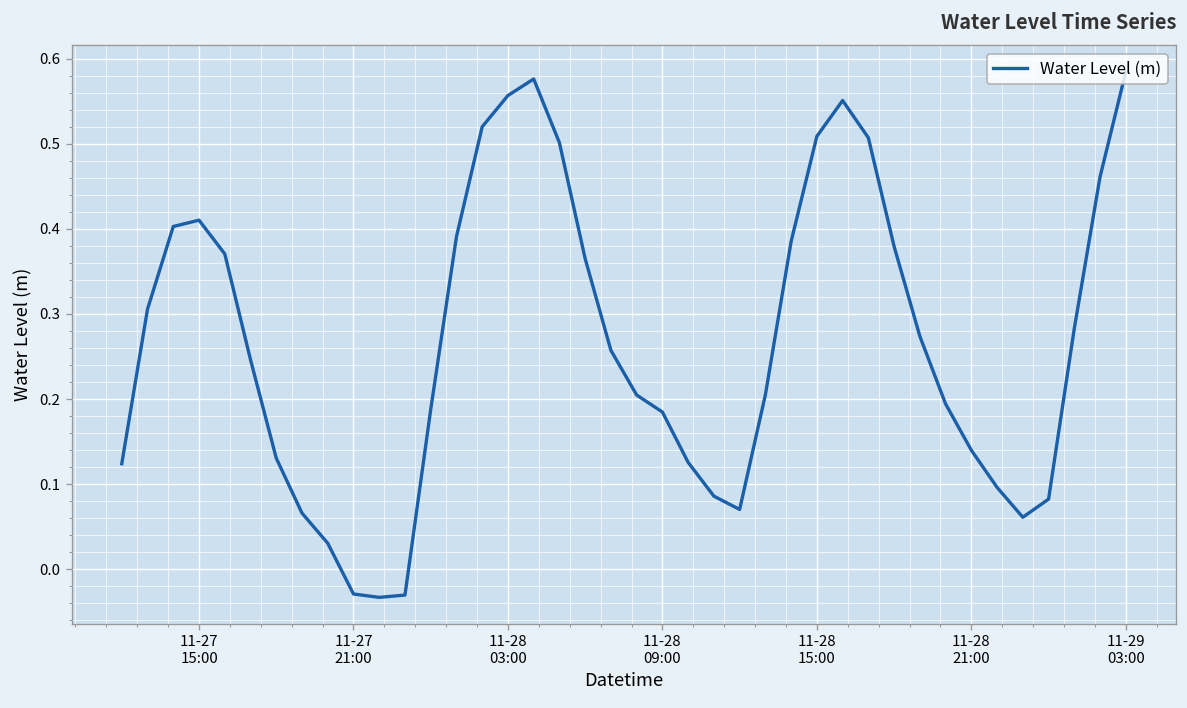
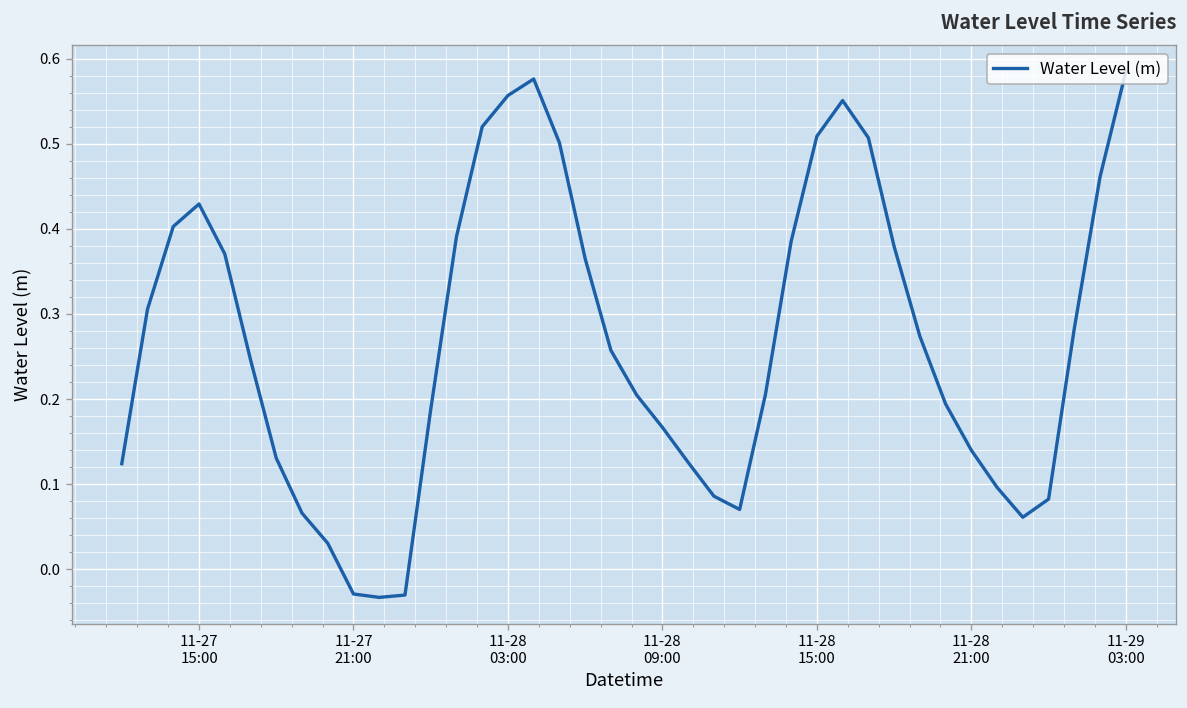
11-27 15:00: 0.41 -> 0.43
11-28 09:00: 0.18 -> 0.17
